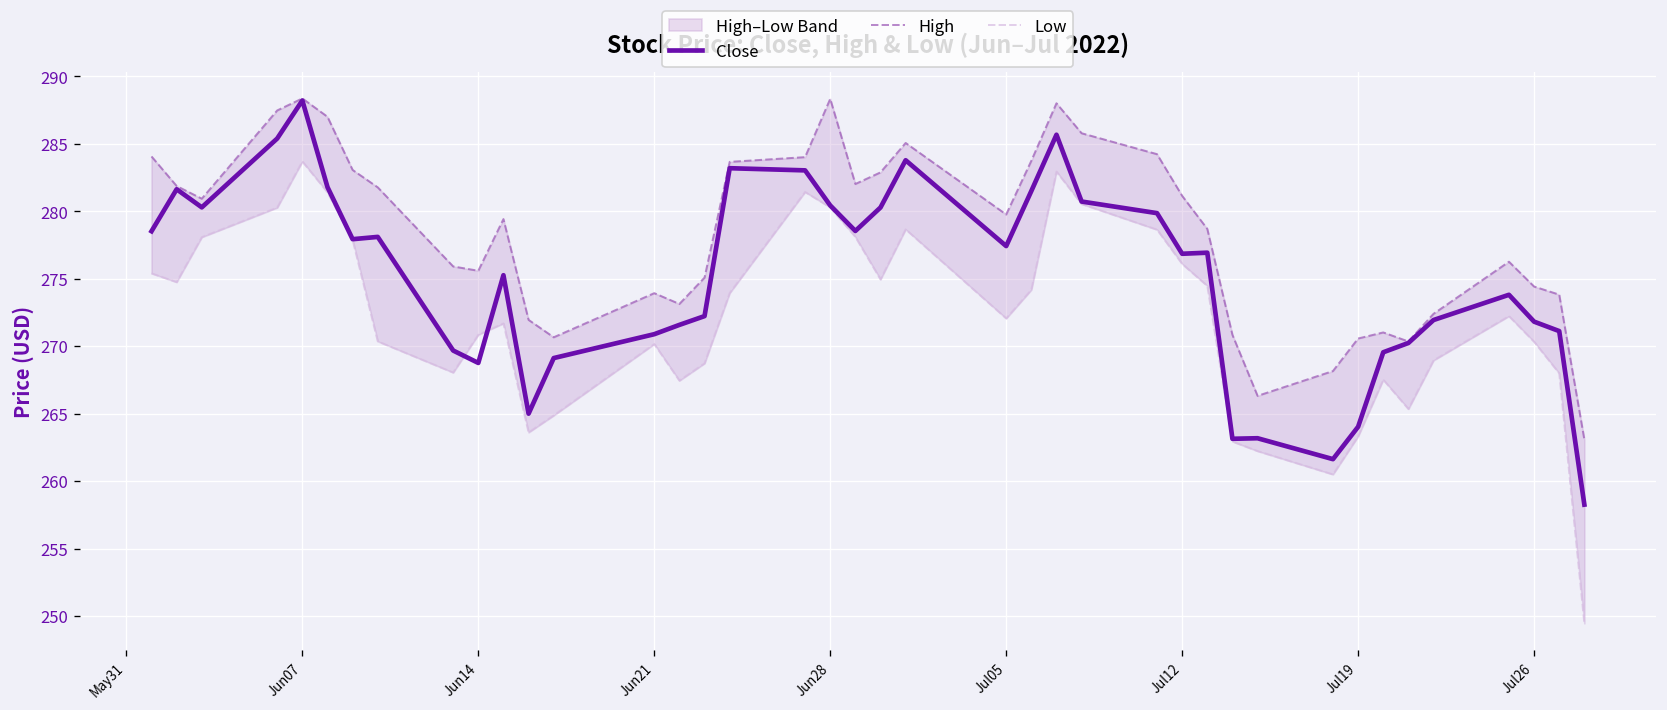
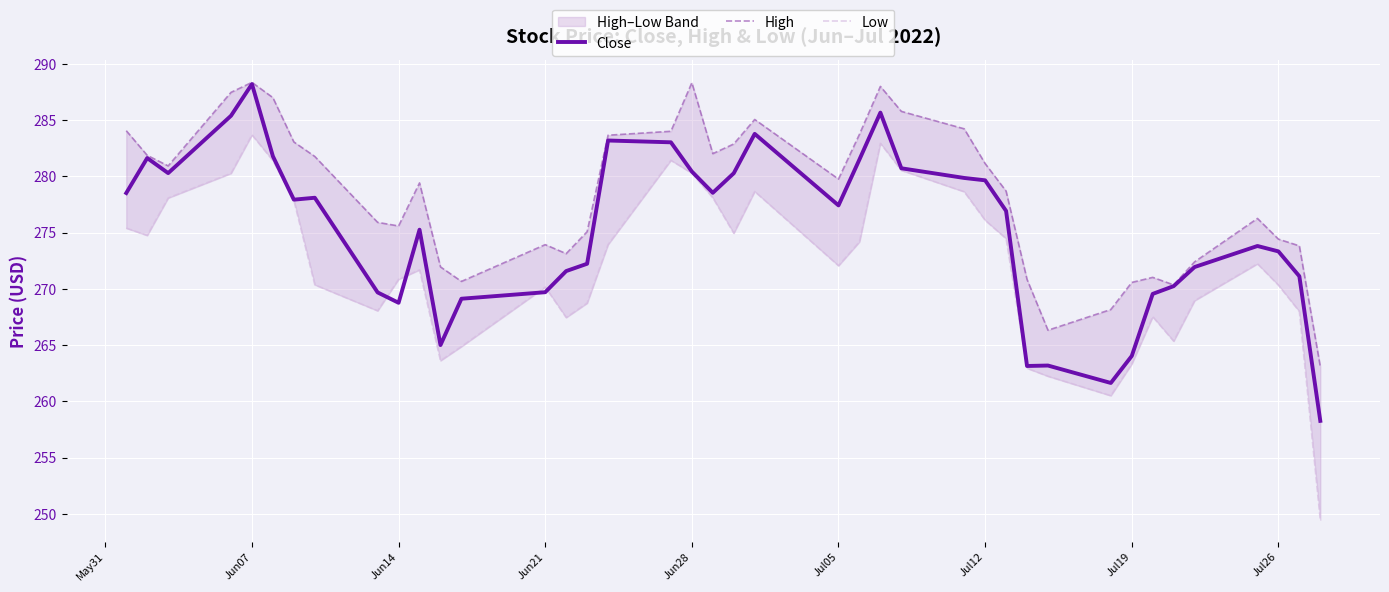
Close, Jun21: 270.9 -> 269.7
Close, Jul12: 276.9 -> 279.7
Close, Jul26: 271.8 -> 273.3
